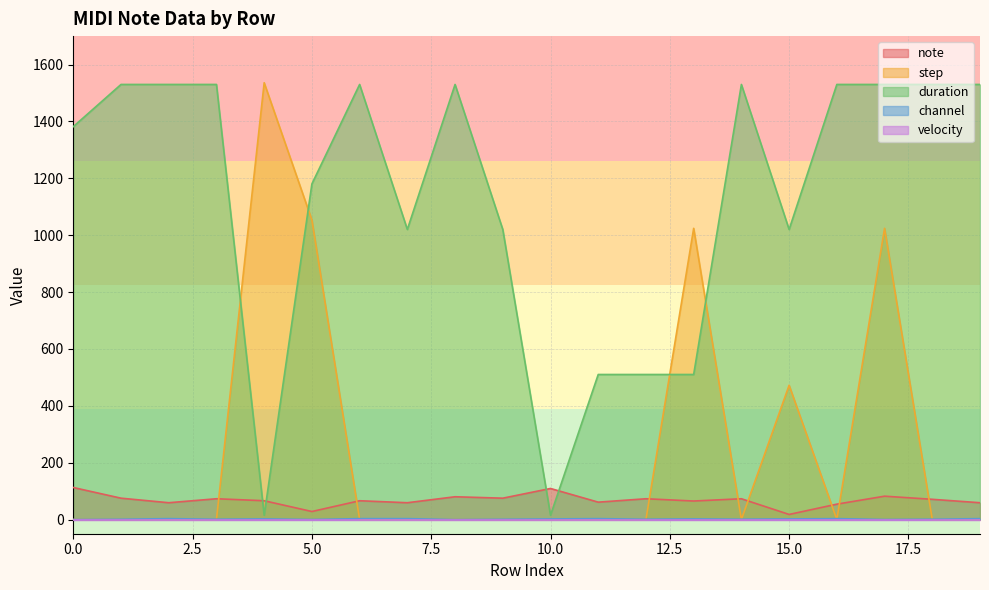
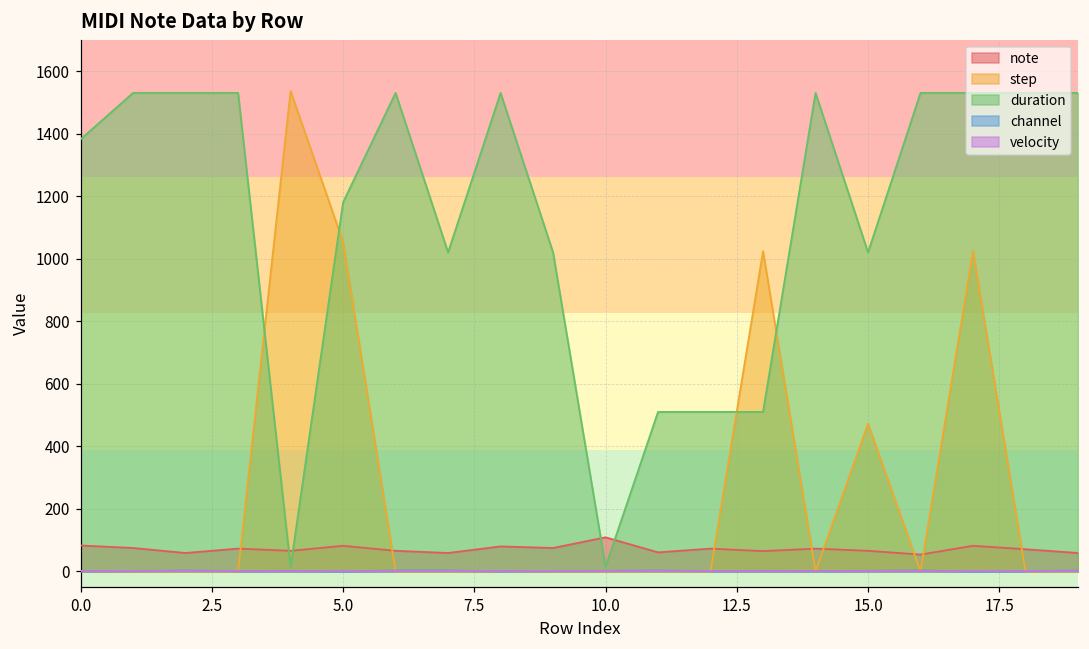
note, 0.0: 110 -> 80
note, 5.0: 30 -> 80
note, 15.0: 20 -> 70
